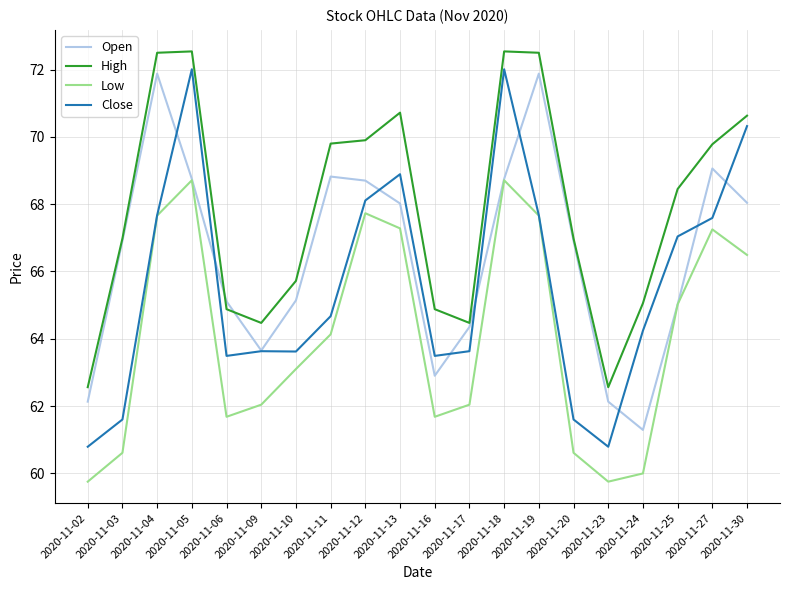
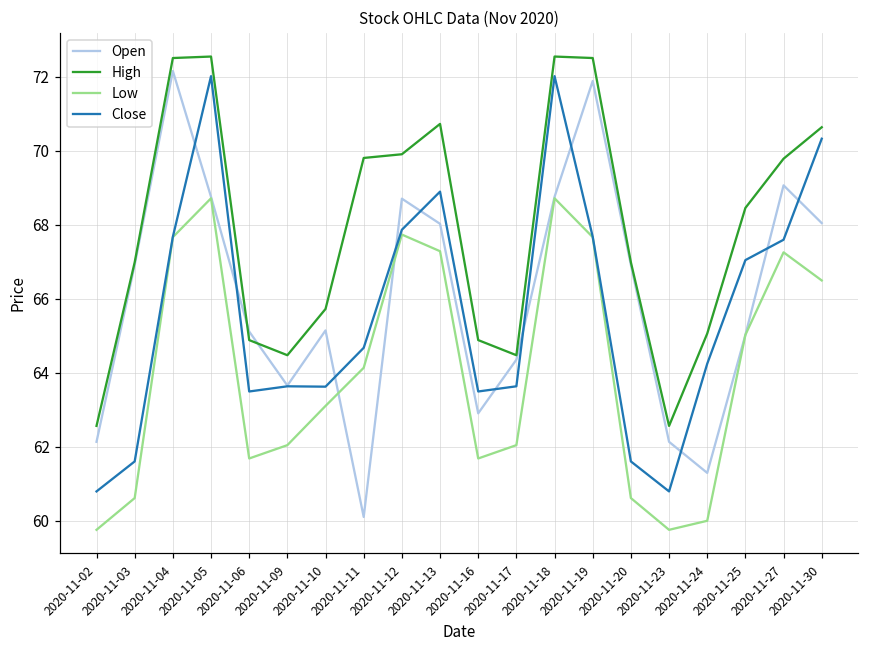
Open, 2020-11-04: 71.9 -> 72.2
Open, 2020-11-11: 68.8 -> 60.1
Close, 2020-11-12: 68.1 -> 67.9
